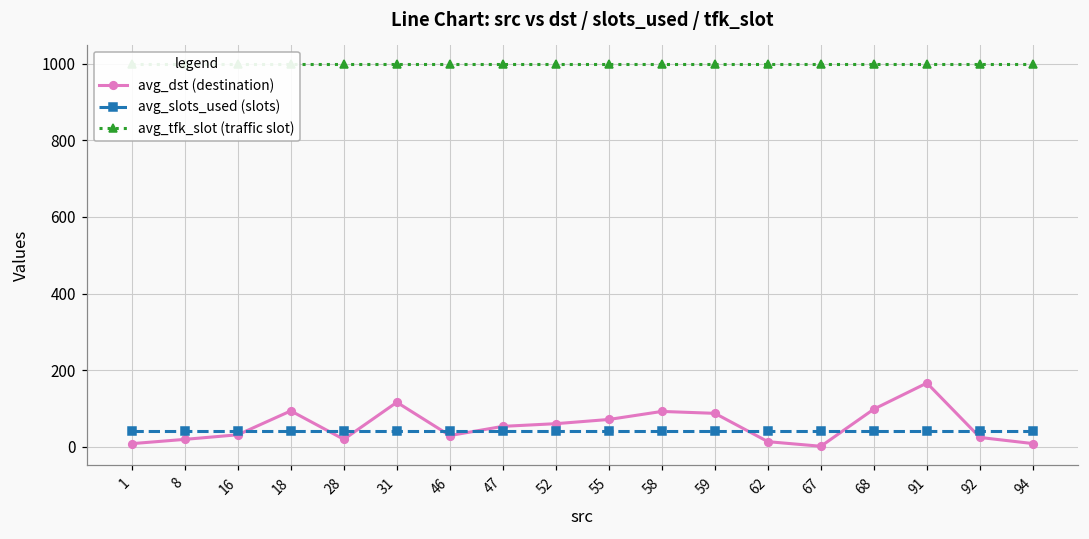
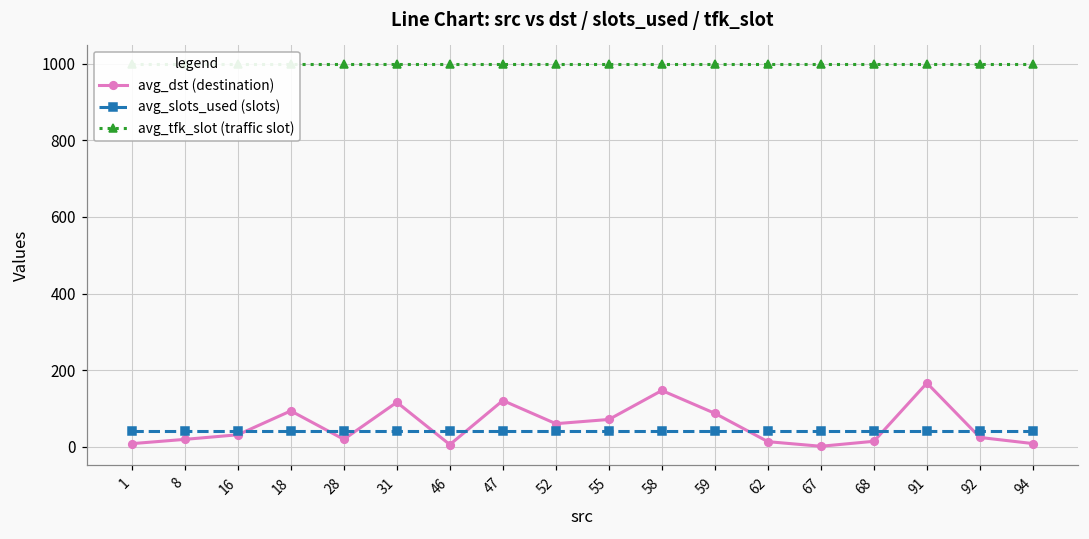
avg_dst (destination), 46: 30 -> 10
avg_dst (destination), 47: 50 -> 120
avg_dst (destination), 58: 90 -> 150
avg_dst (destination), 68: 100 -> 10
